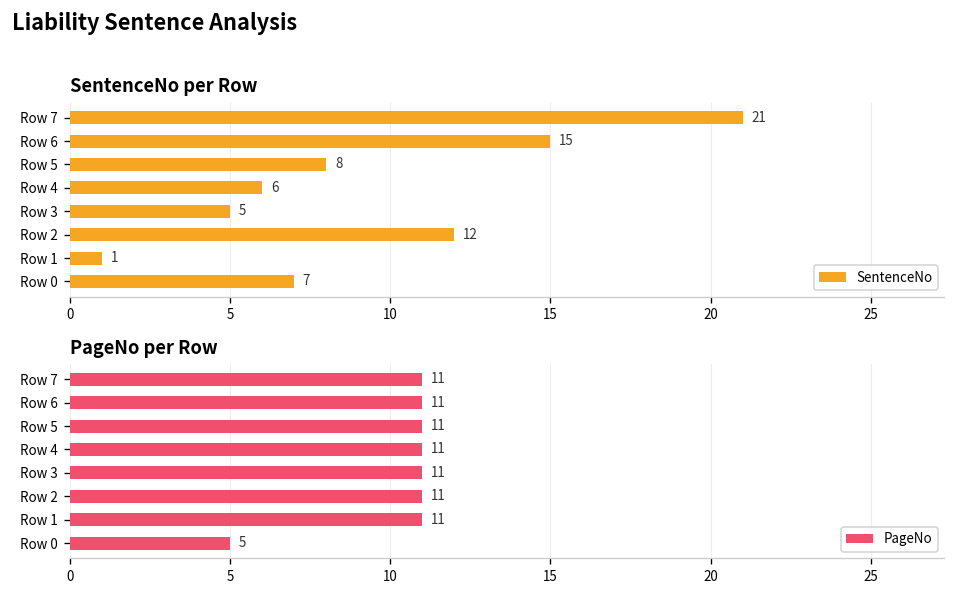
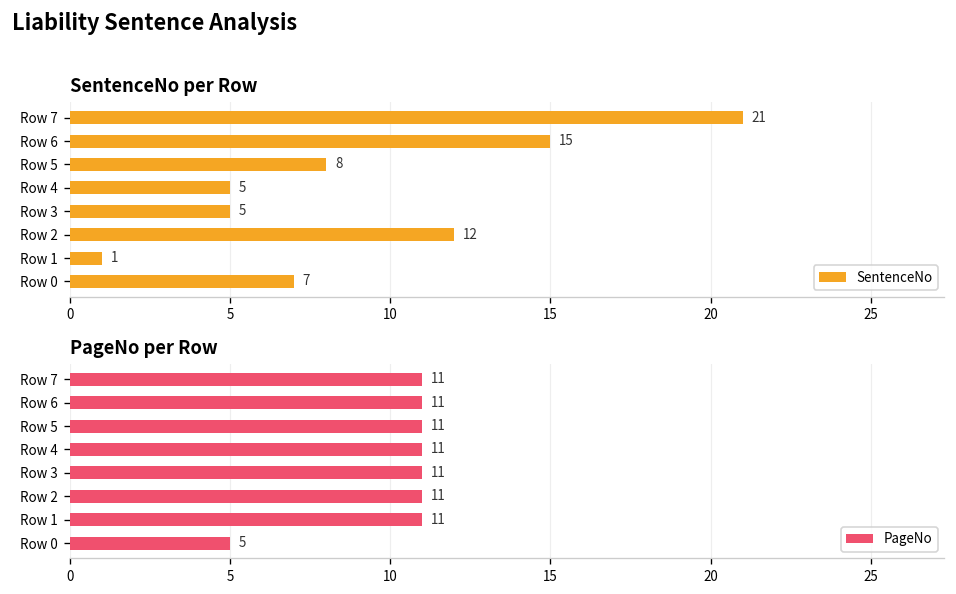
SentenceNo per Row, Row 4: 6 -> 5
